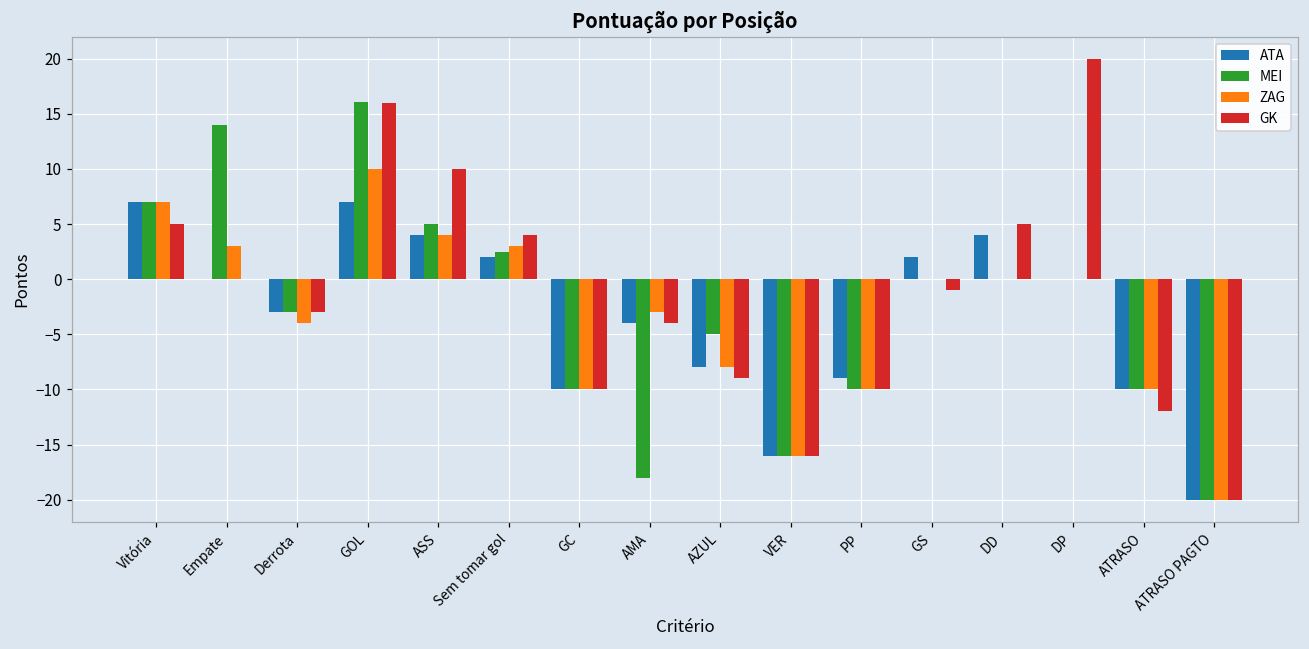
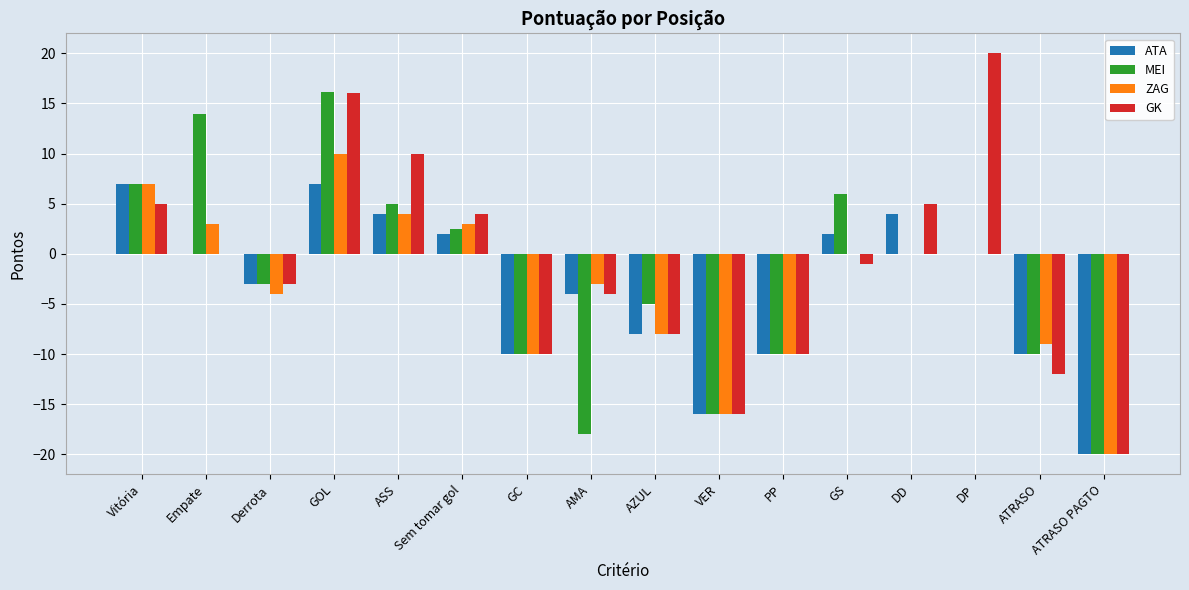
GK, AZUL: -9 -> -8
ATA, PP: -9 -> -10
MEI, GS: 0 -> 6
ZAG, ATRASO: -10 -> -9
